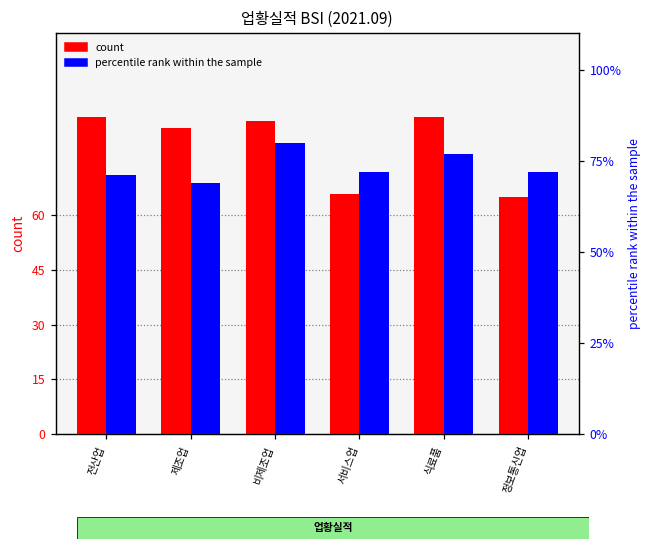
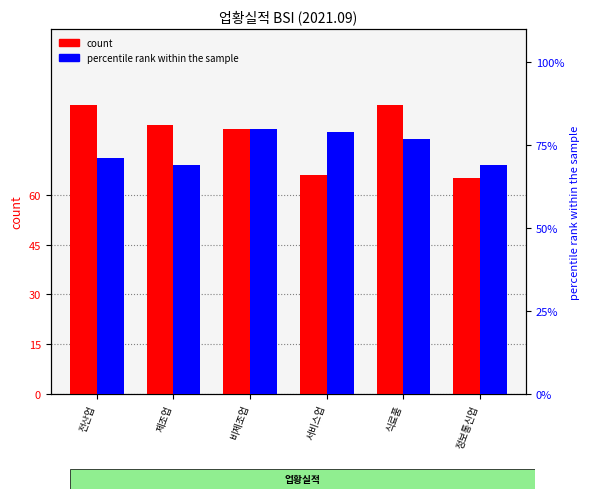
count, 제조업: 84 -> 81
count, 비제조업: 86 -> 80
percentile rank within the sample, 서비스업: 72% -> 79%
percentile rank within the sample, 정보통신업: 72% -> 69%
